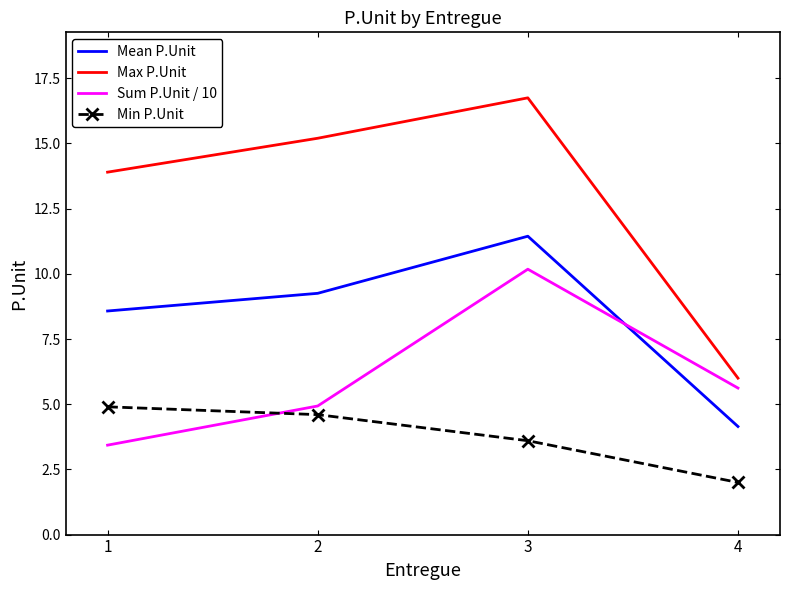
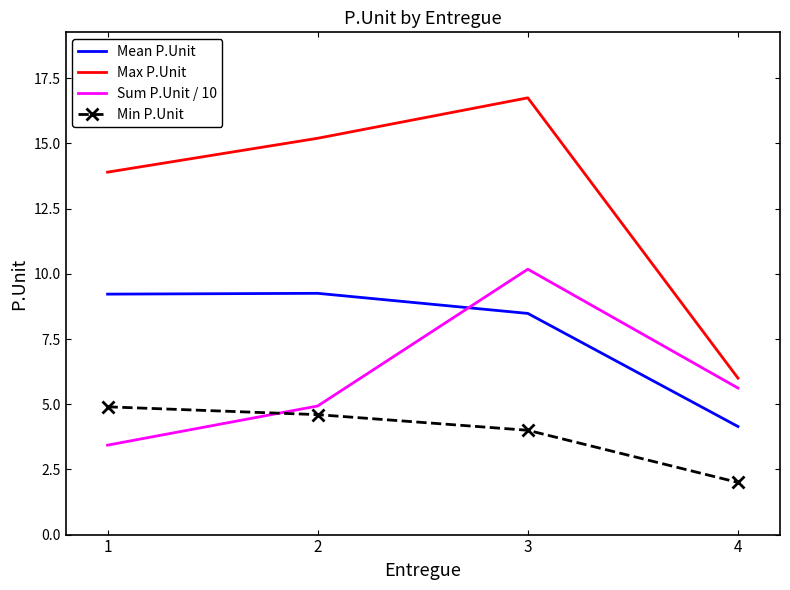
Mean P.Unit, 1: 8.6 -> 9.2
Mean P.Unit, 3: 11.4 -> 8.5
Min P.Unit, 3: 3.6 -> 4.0
